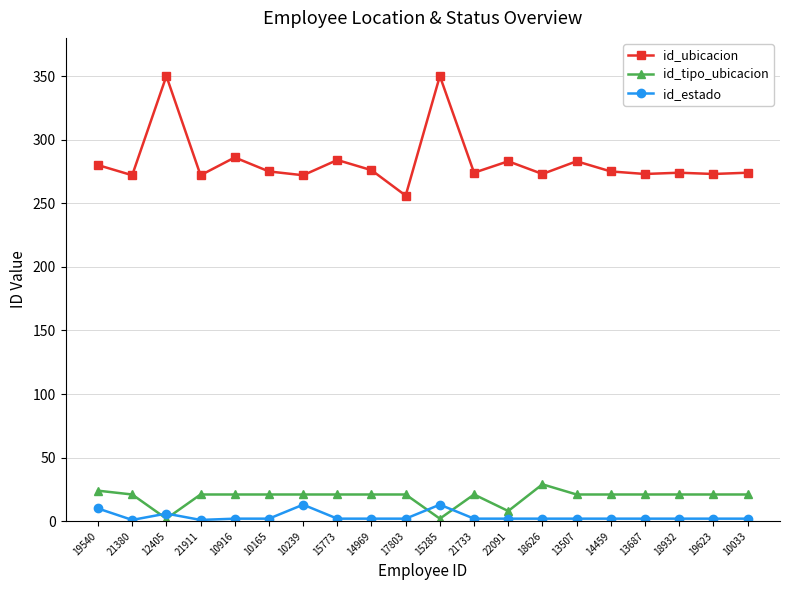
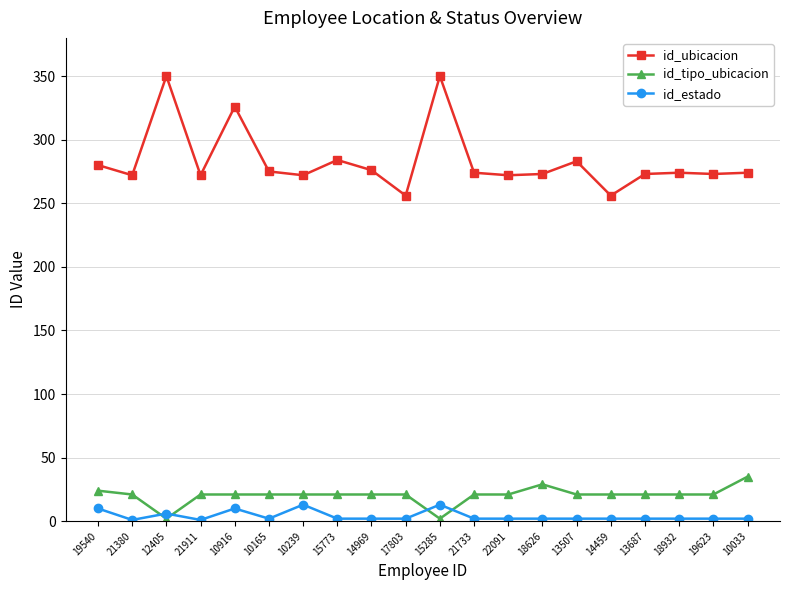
id_ubicacion, 10916: 286 -> 326
id_estado, 10916: 2 -> 10
id_ubicacion, 22091: 283 -> 272
id_tipo_ubicacion, 22091: 8 -> 21
id_ubicacion, 14459: 275 -> 256
id_tipo_ubicacion, 10033: 21 -> 35
